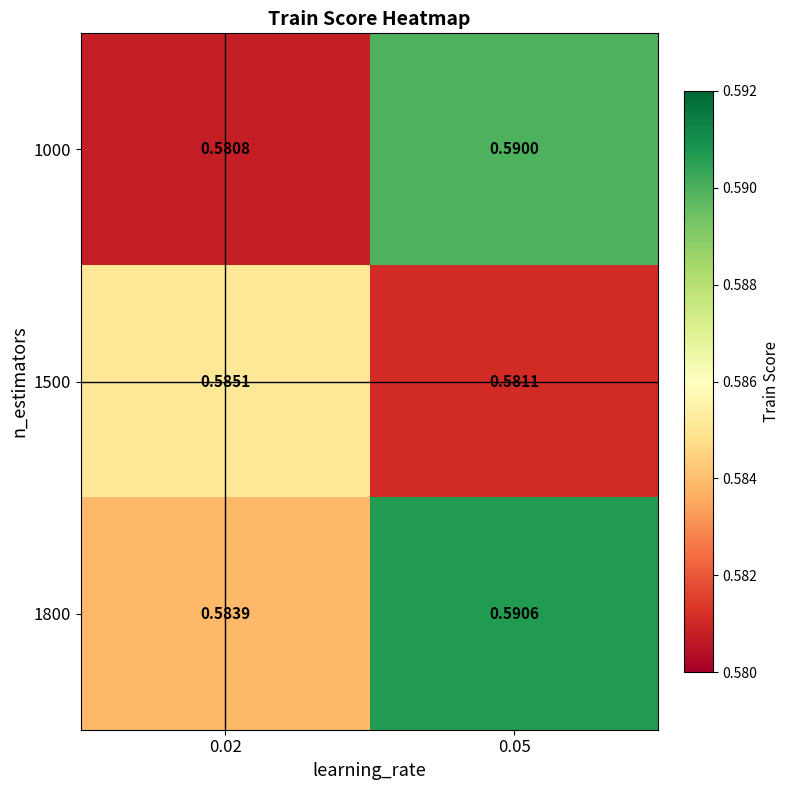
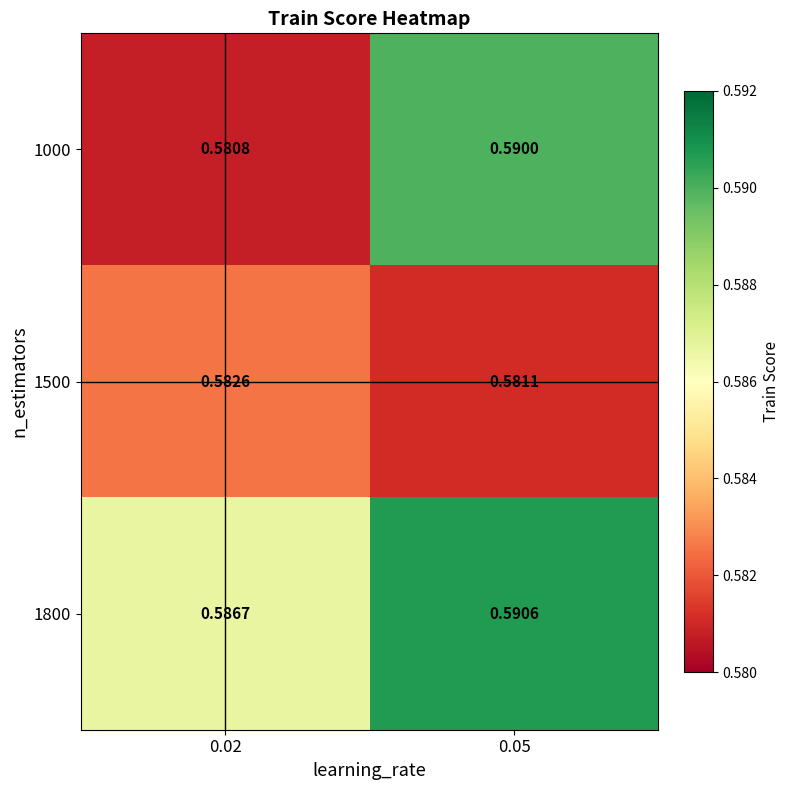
1500, 0.02: 0.5851 -> 0.5826
1800, 0.02: 0.5839 -> 0.5867
